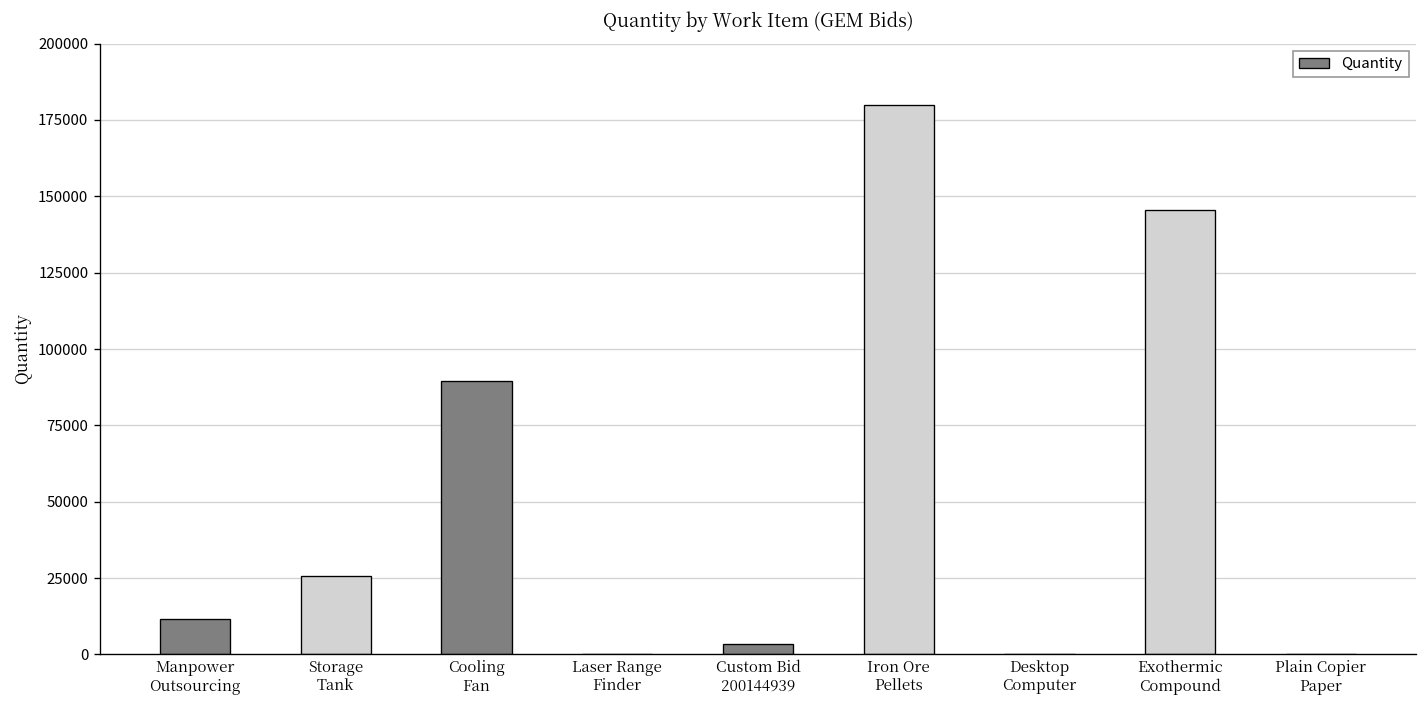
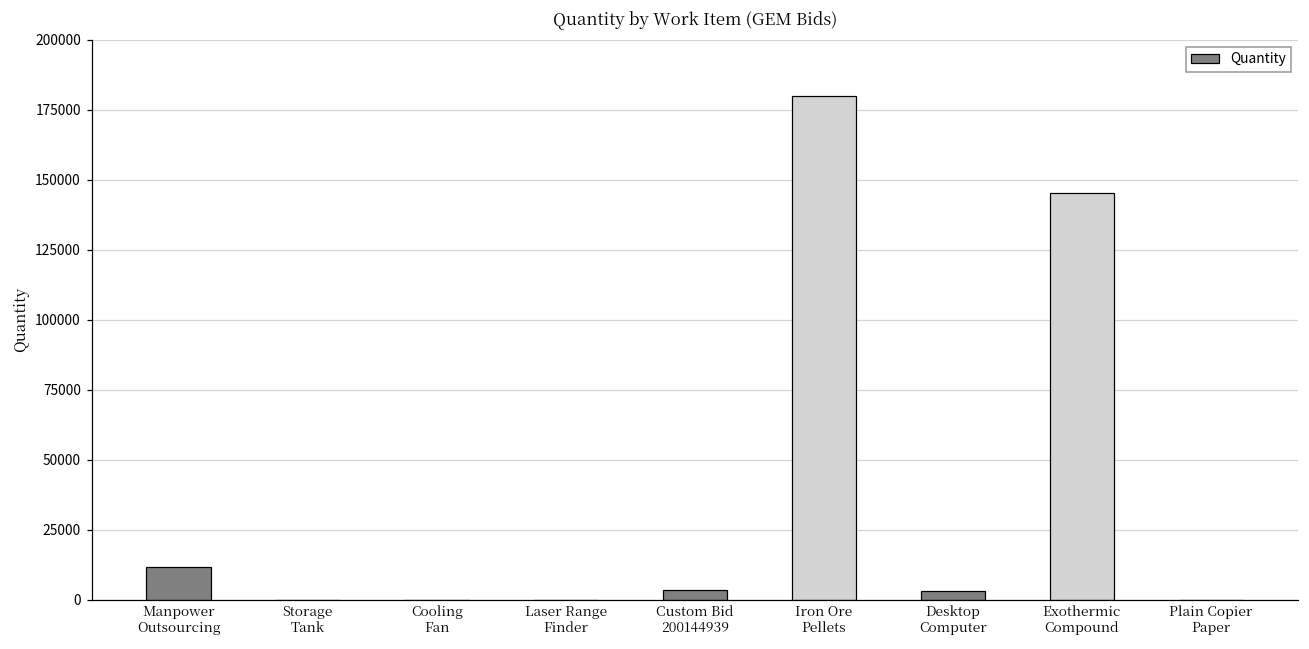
Storage Tank: 26000 -> 0
Cooling Fan: 89000 -> 0
Desktop Computer: 0 -> 3000
